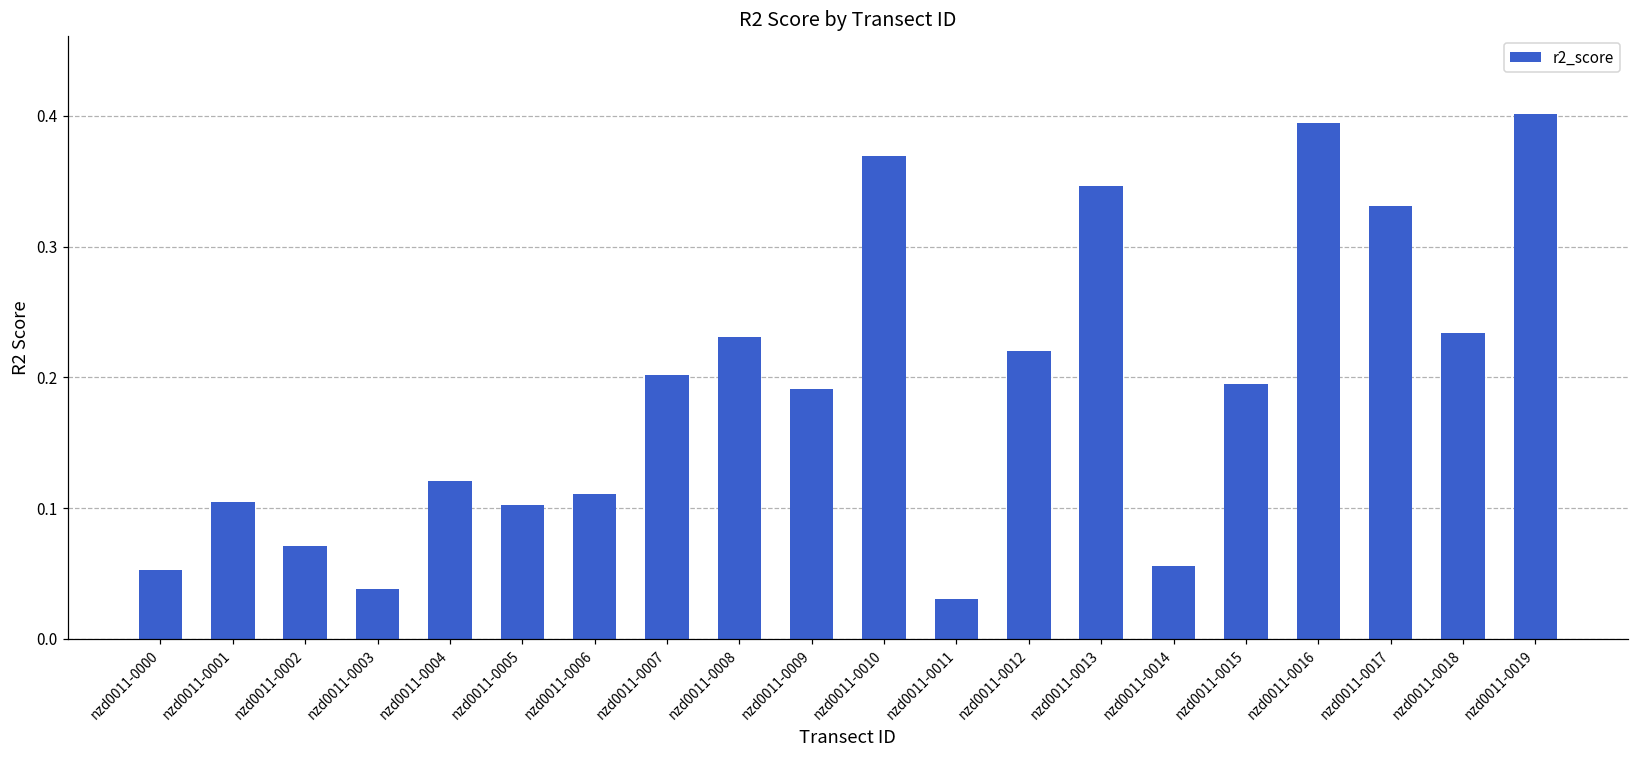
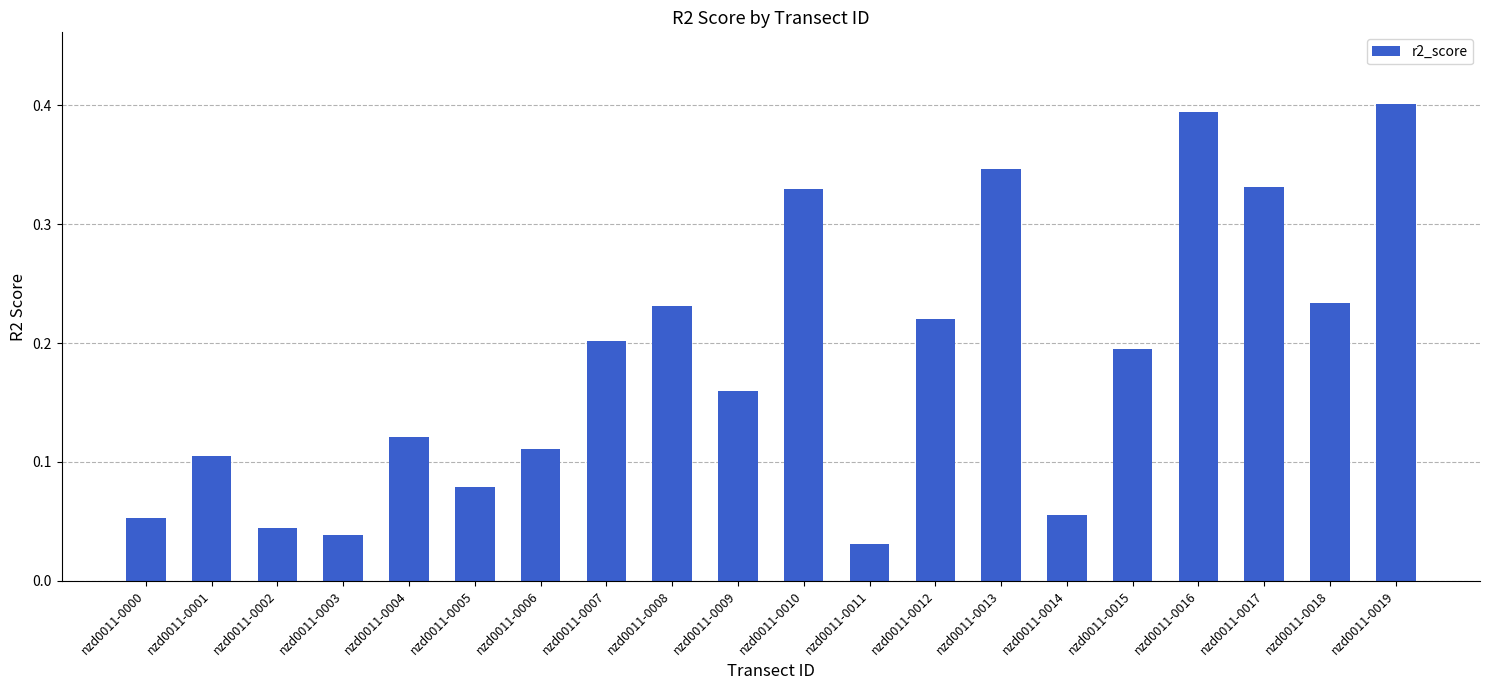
nzd0011-0002: 0.071 -> 0.045
nzd0011-0005: 0.102 -> 0.079
nzd0011-0009: 0.191 -> 0.160
nzd0011-0010: 0.369 -> 0.330
